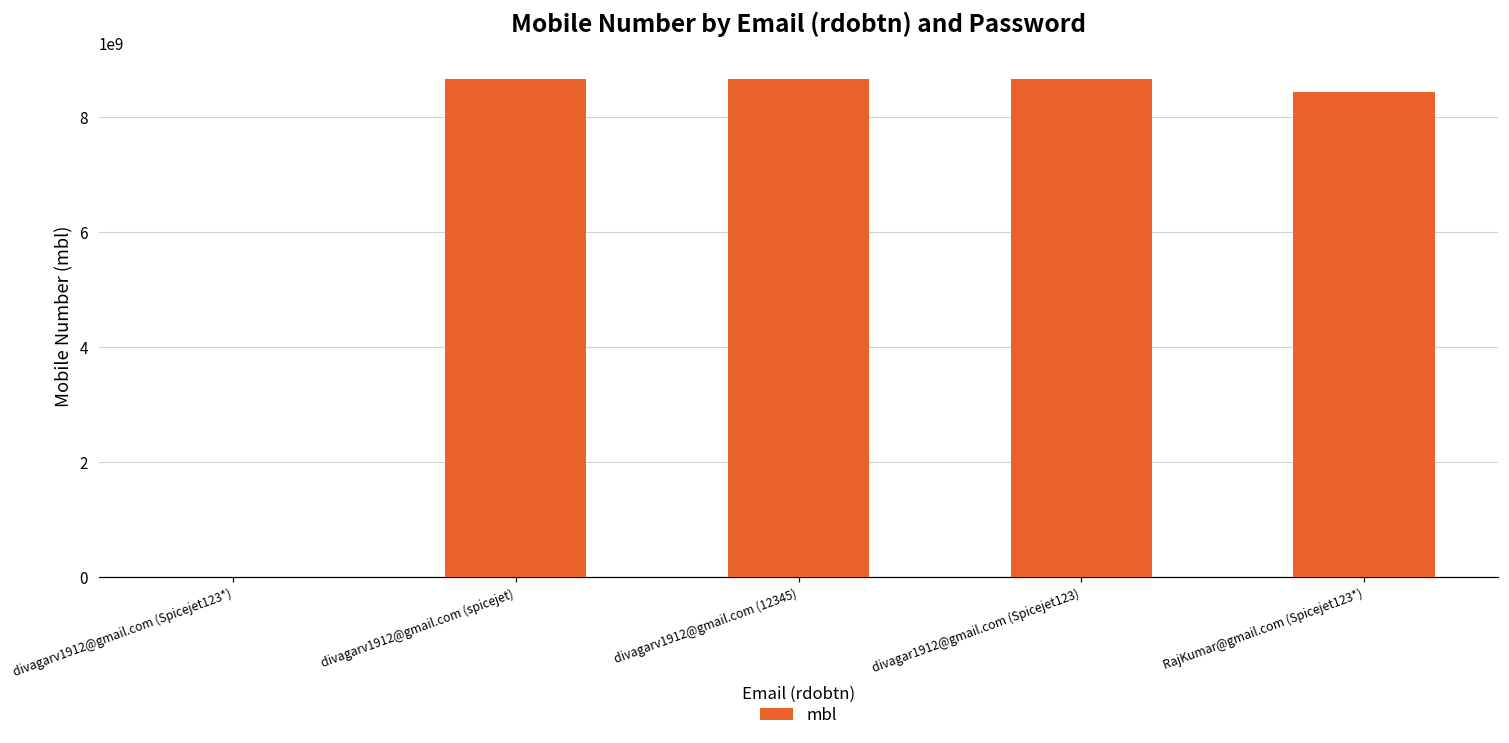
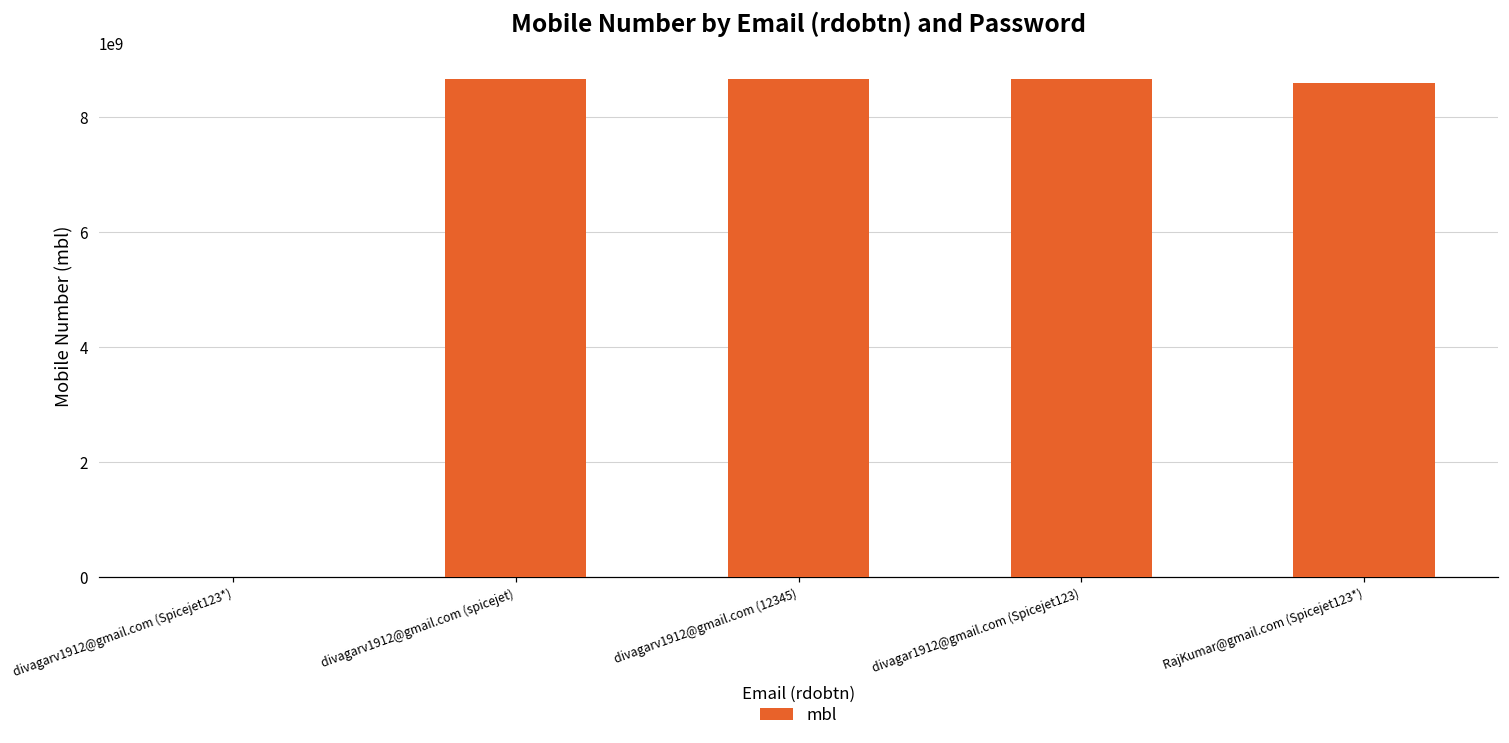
RajKumar@gmail.com (Spicejet123*): 8400000000 -> 8600000000
